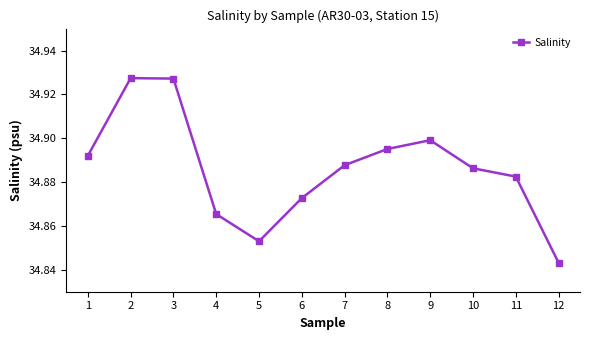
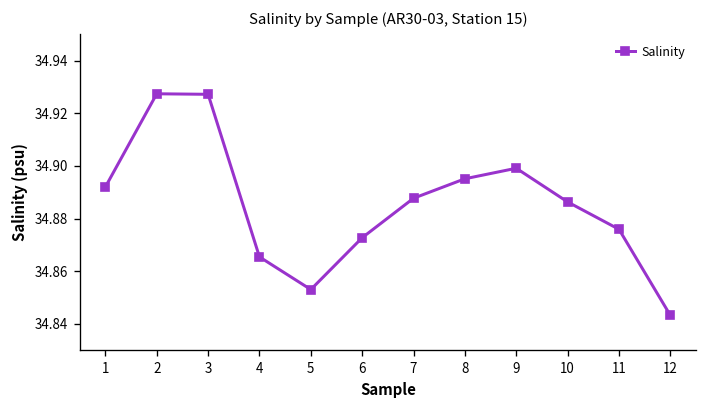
11: 34.883 -> 34.876
